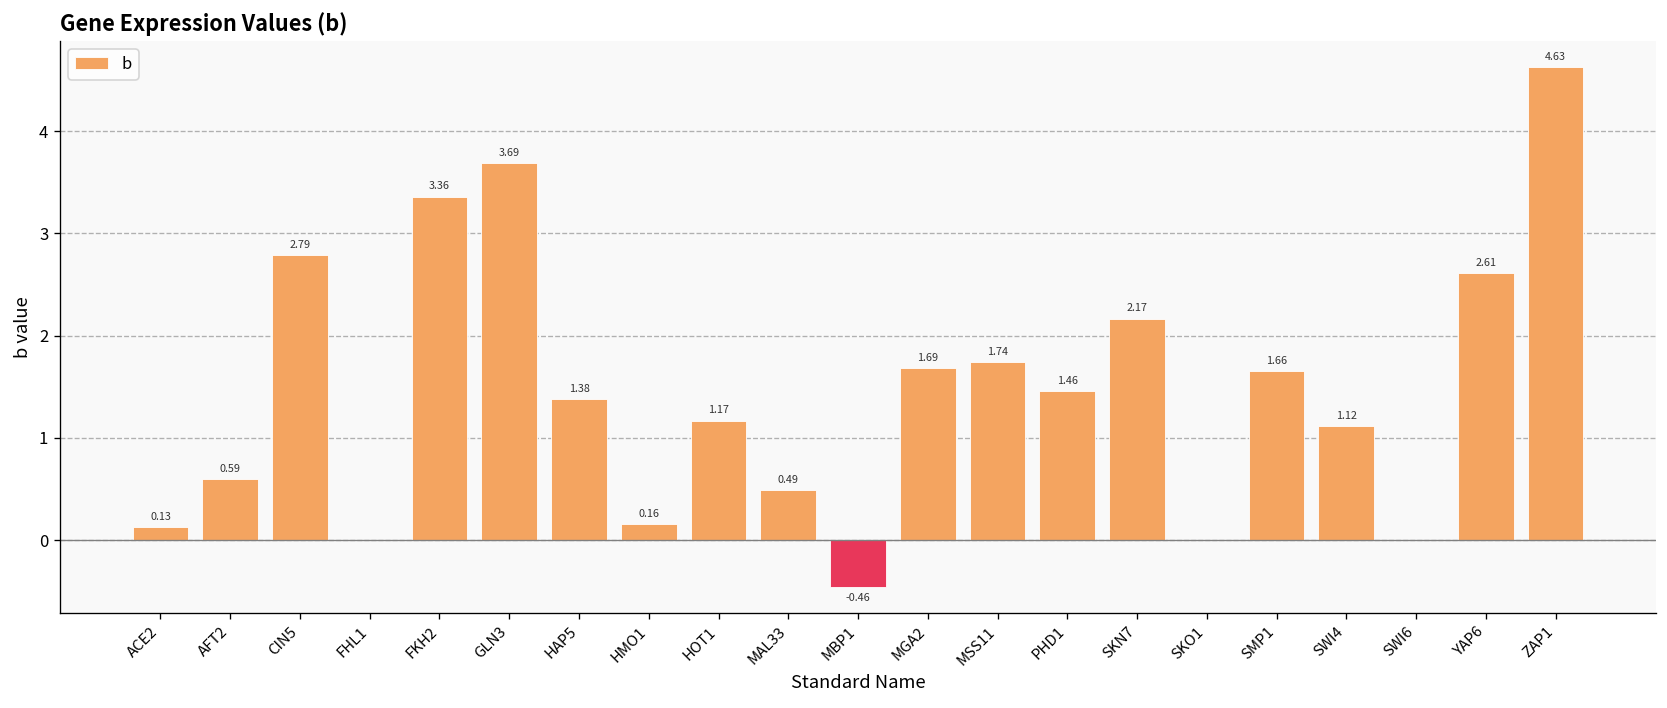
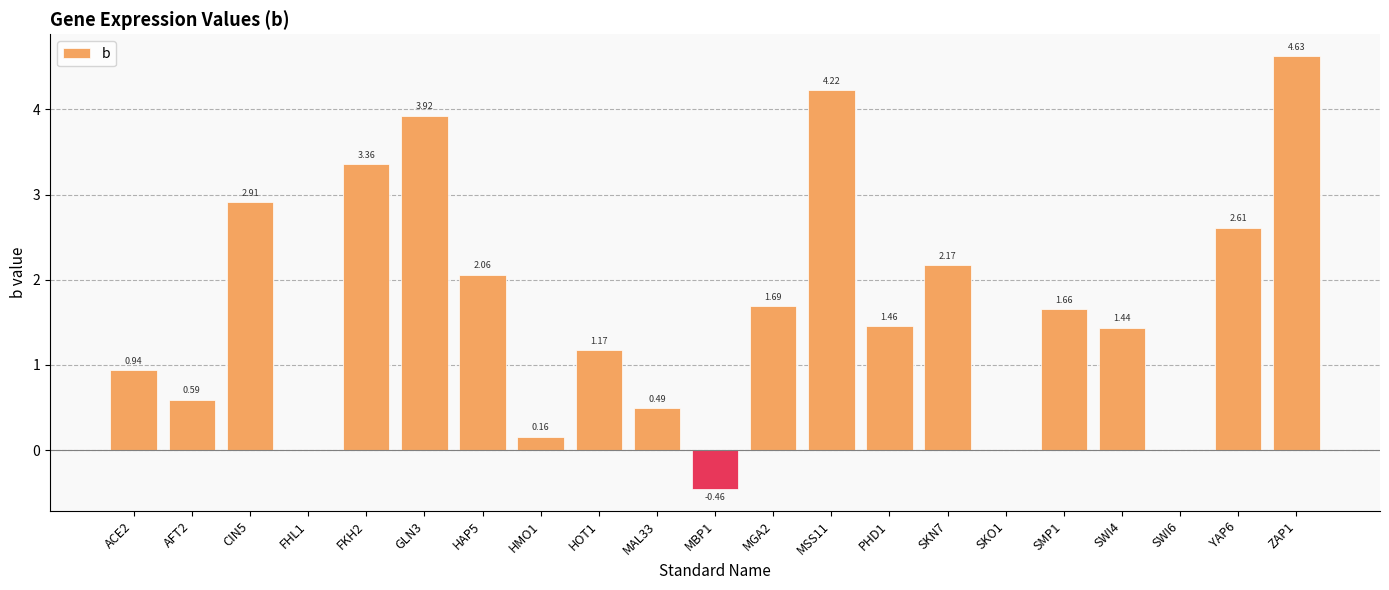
ACE2: 0.13 -> 0.94
CIN5: 2.79 -> 2.91
GLN3: 3.69 -> 3.92
HAP5: 1.38 -> 2.06
MSS11: 1.74 -> 4.22
SWI4: 1.12 -> 1.44
